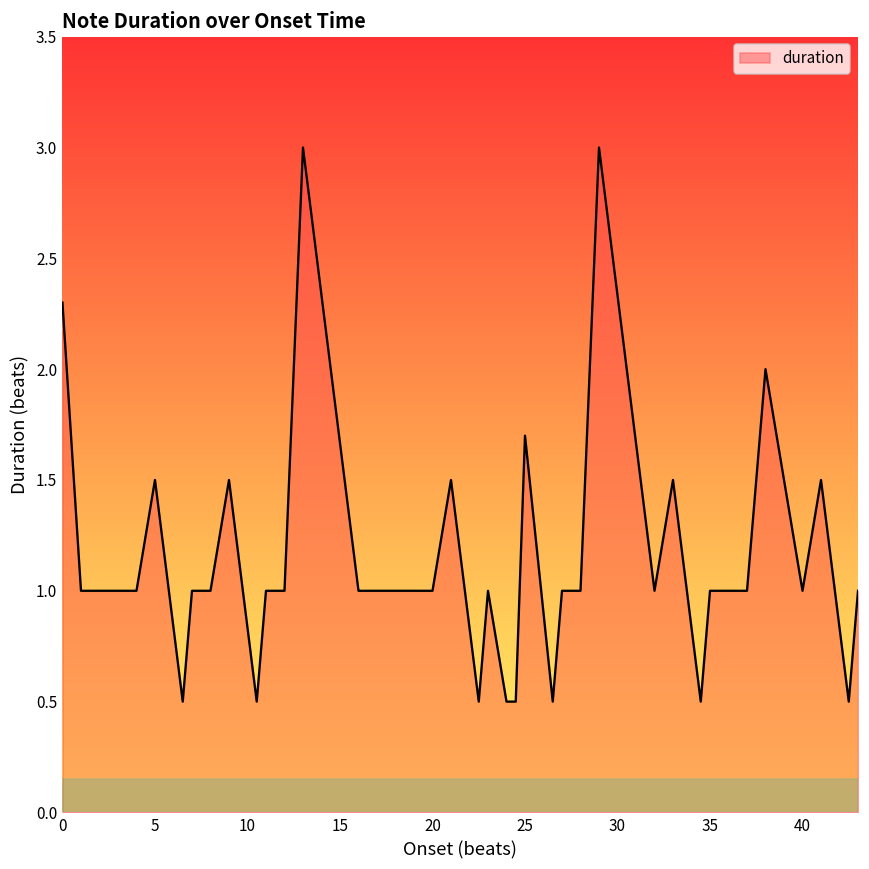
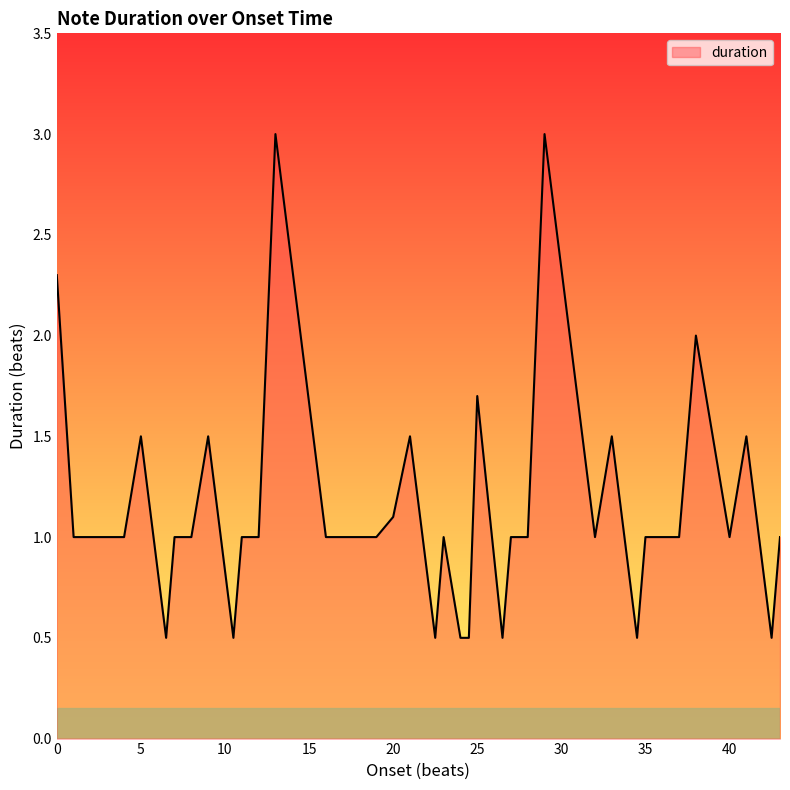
20: 1.0 -> 1.1
